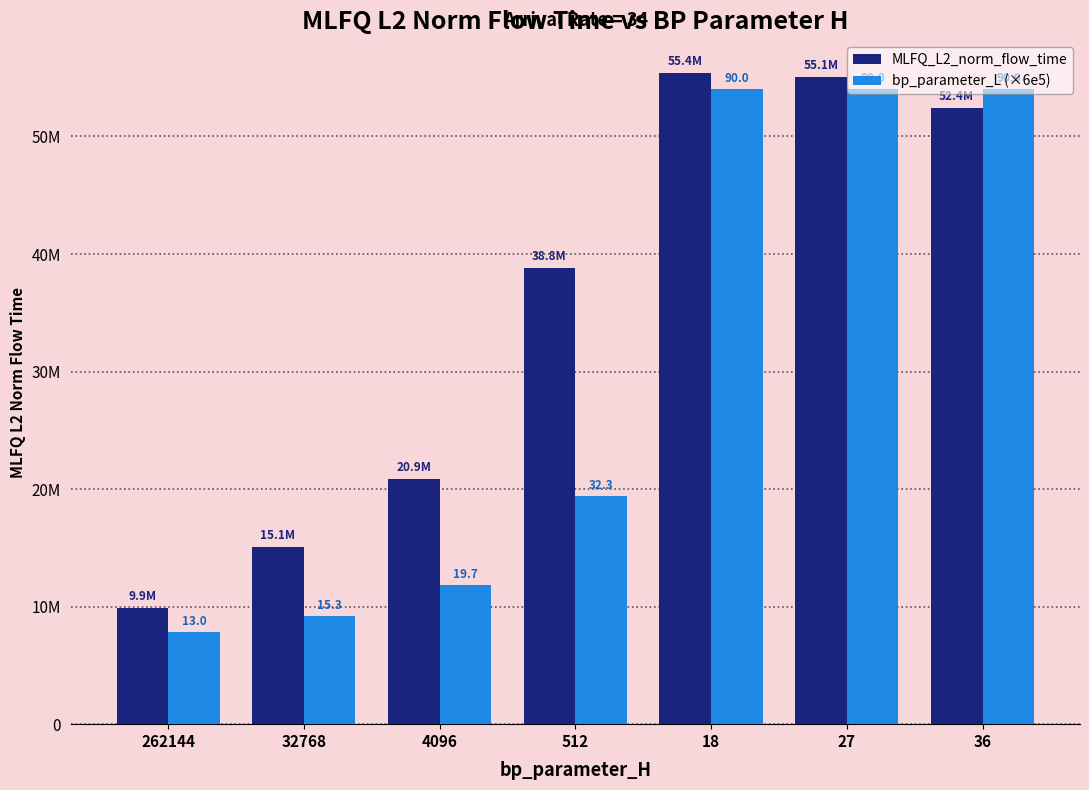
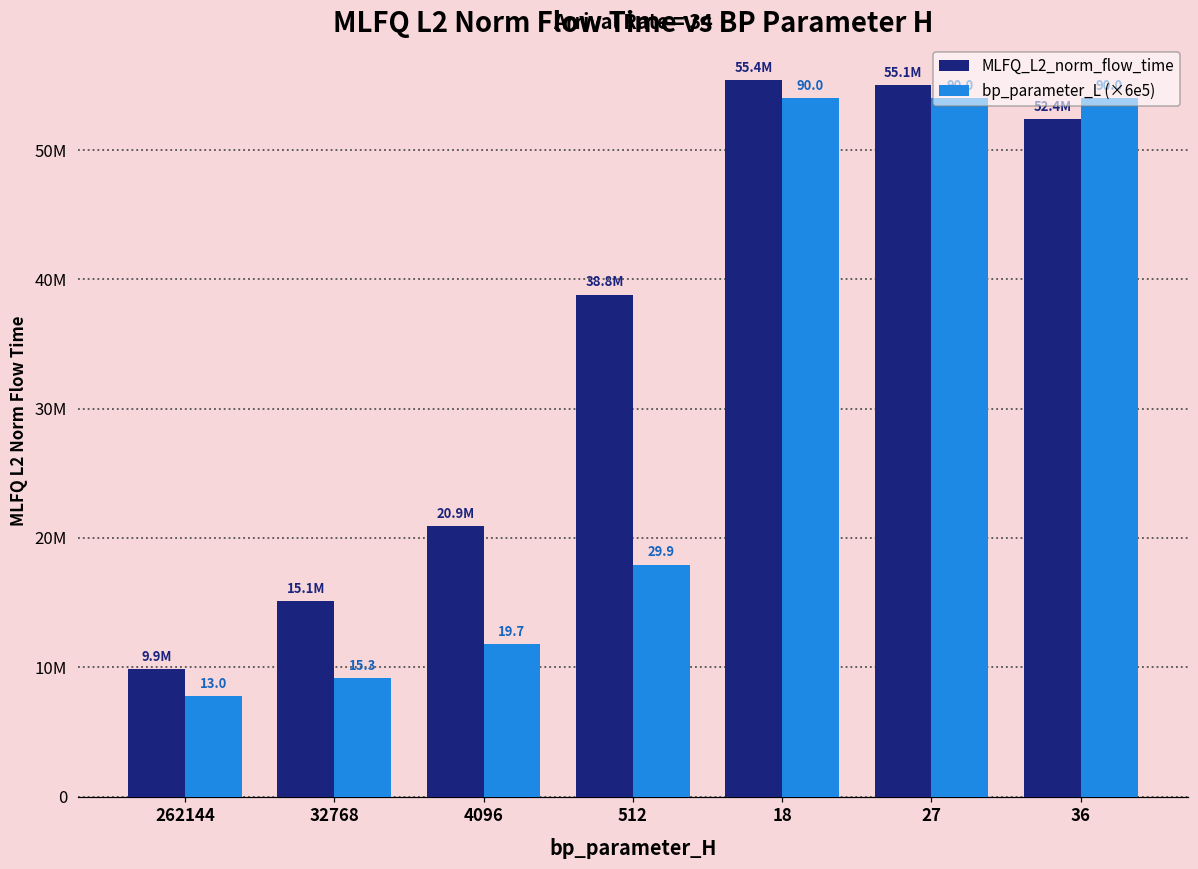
bp_parameter_L (×6e5), 512: 32.3 -> 29.9
